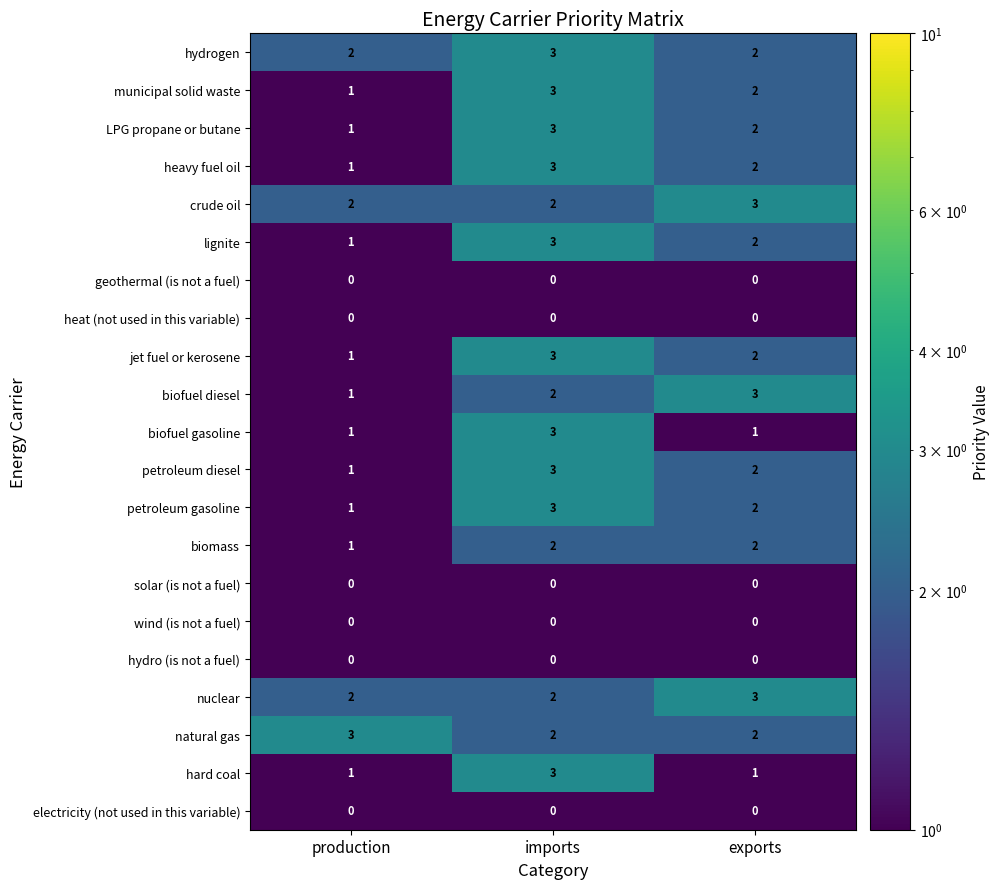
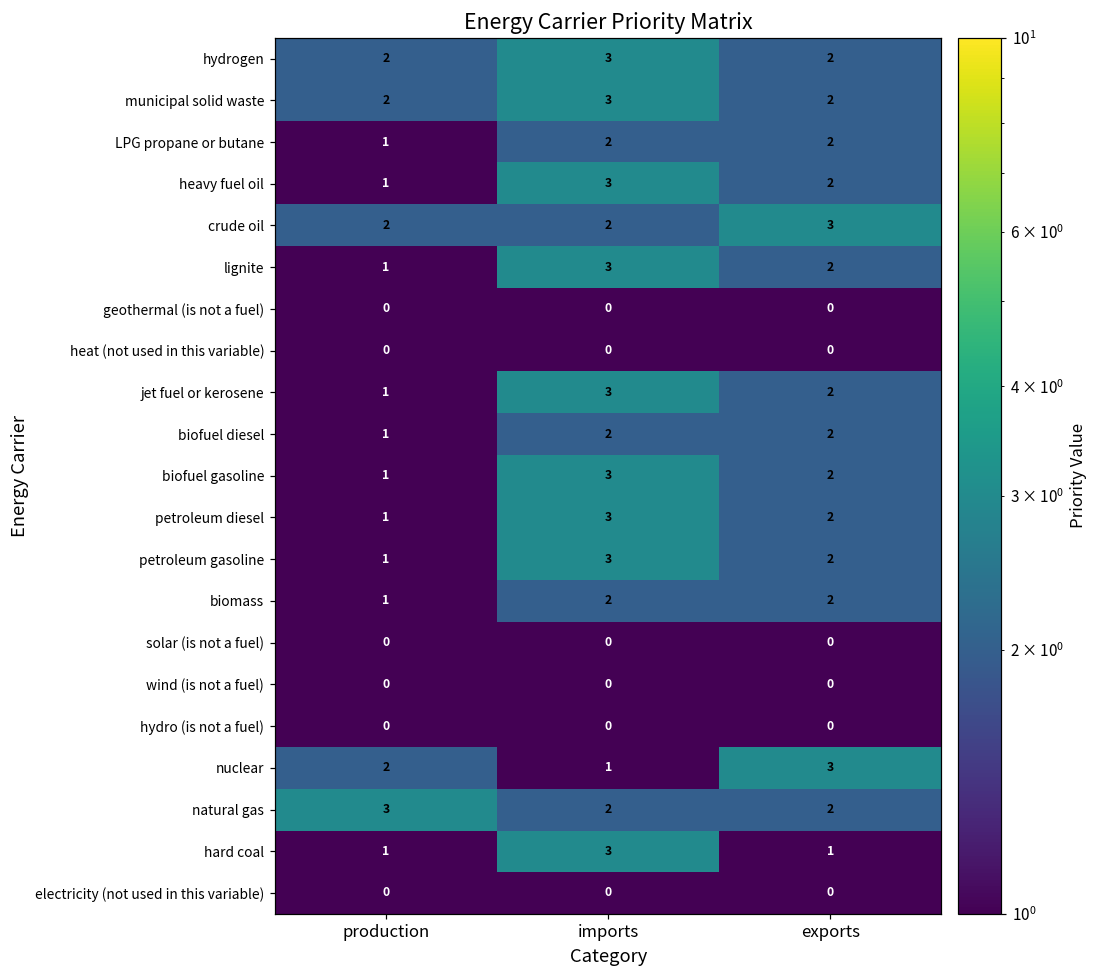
municipal solid waste, production: 1 -> 2
LPG propane or butane, imports: 3 -> 2
biofuel diesel, exports: 3 -> 2
biofuel gasoline, exports: 1 -> 2
nuclear, imports: 2 -> 1
